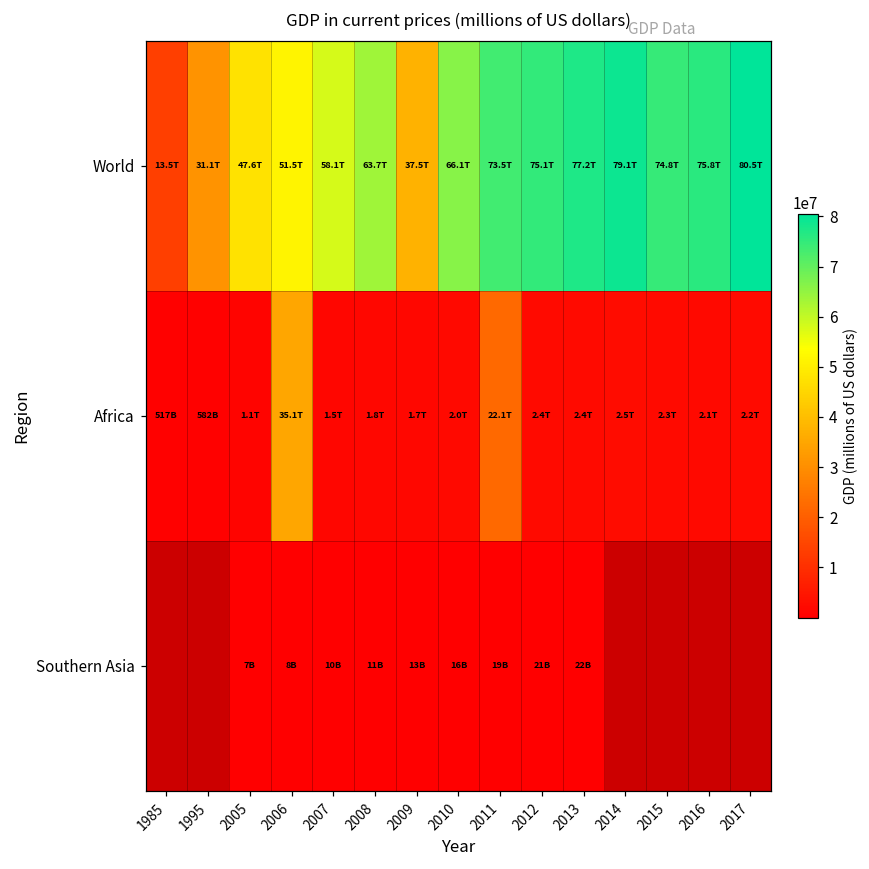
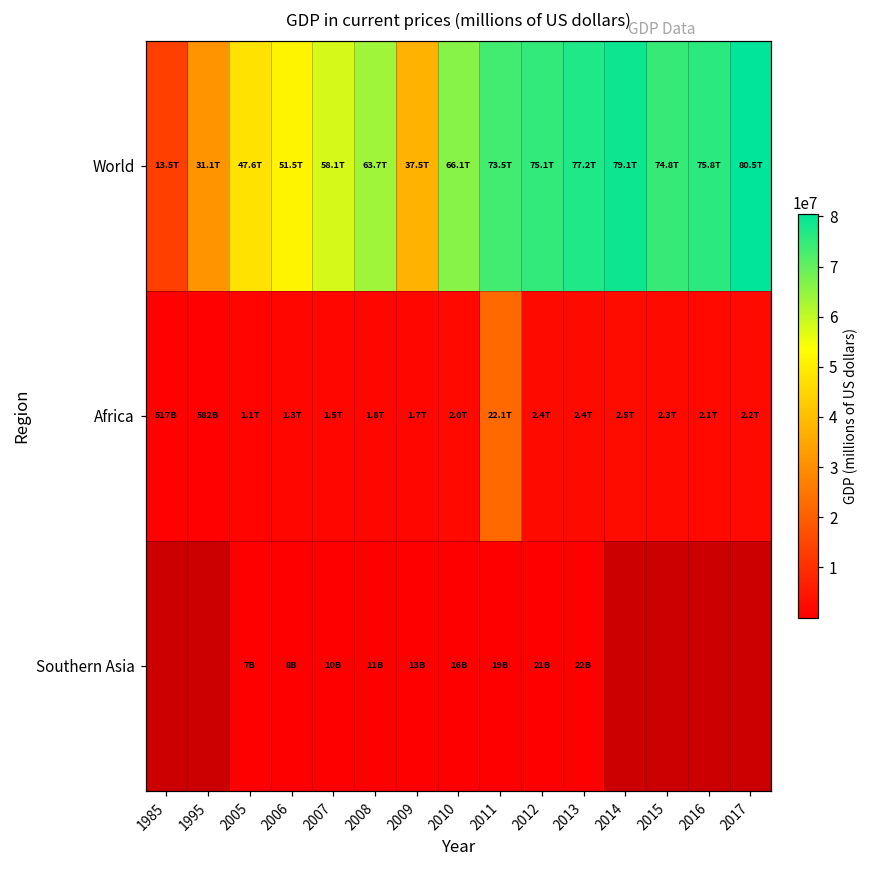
Africa, 2006: 35.1T -> 1.3T
